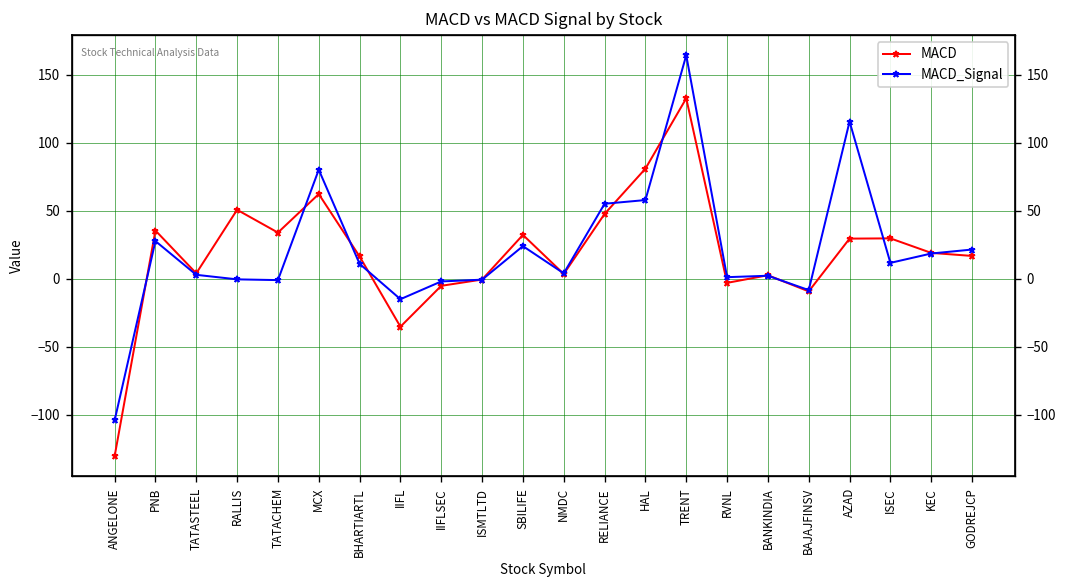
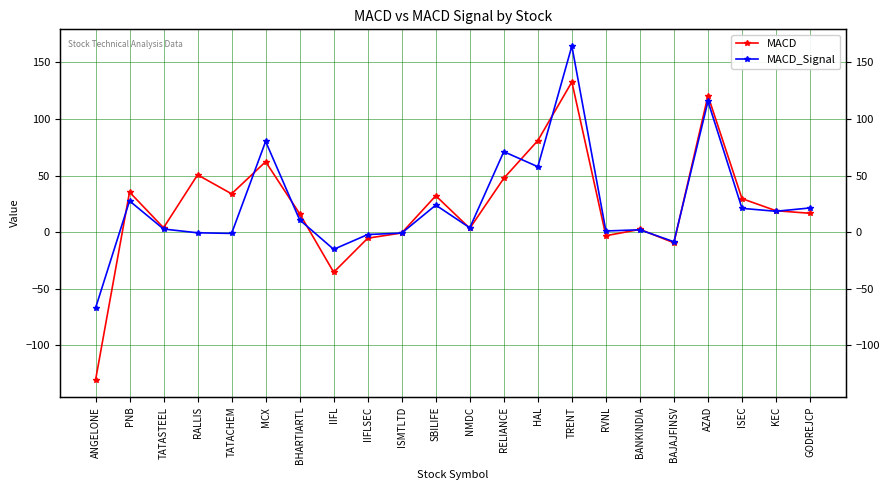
MACD_Signal, ANGELONE: -104 -> -67
MACD_Signal, RELIANCE: 55 -> 71
MACD, AZAD: 29 -> 121
MACD_Signal, ISEC: 12 -> 21
